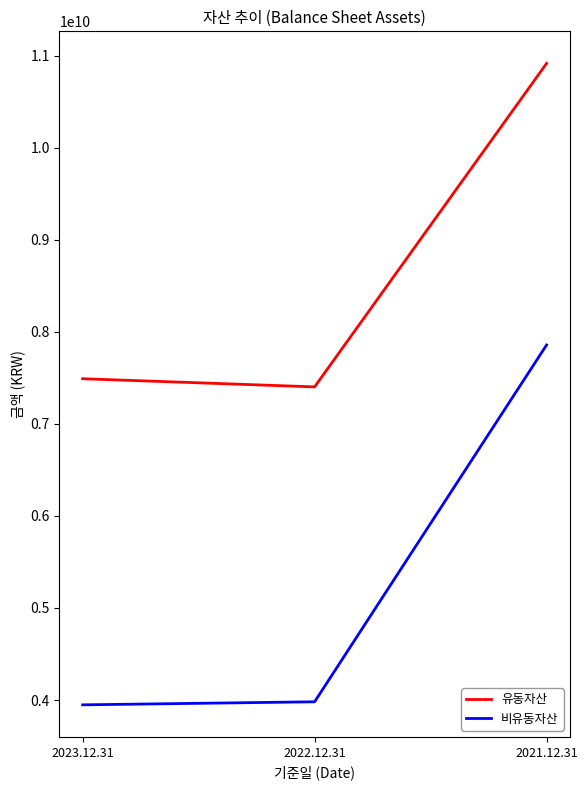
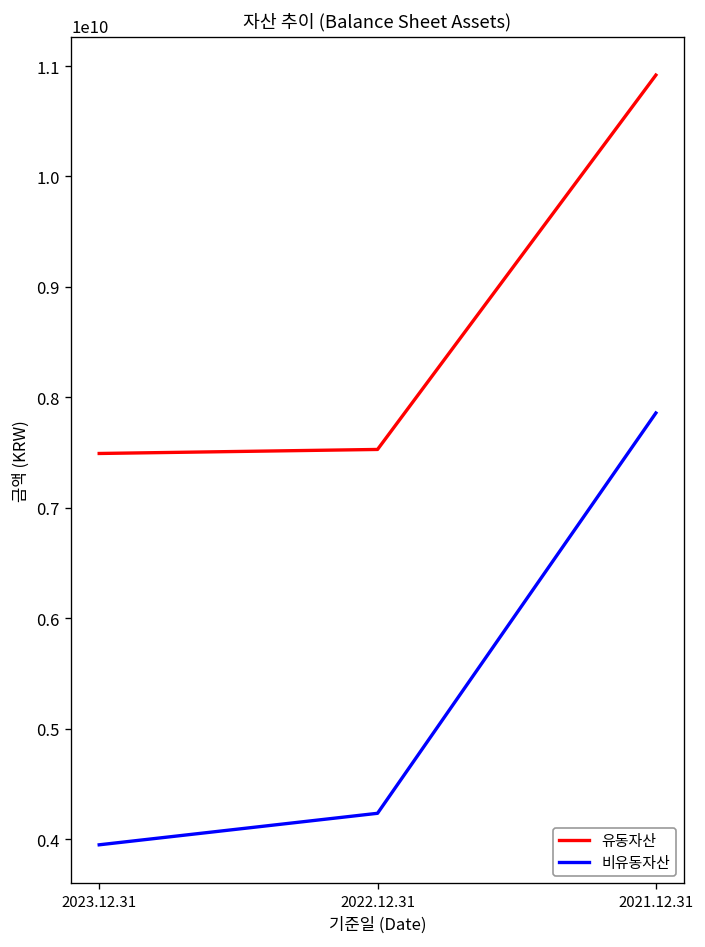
유동자산, 2022.12.31: 7400000000 -> 7500000000
비유동자산, 2022.12.31: 4000000000 -> 4200000000
